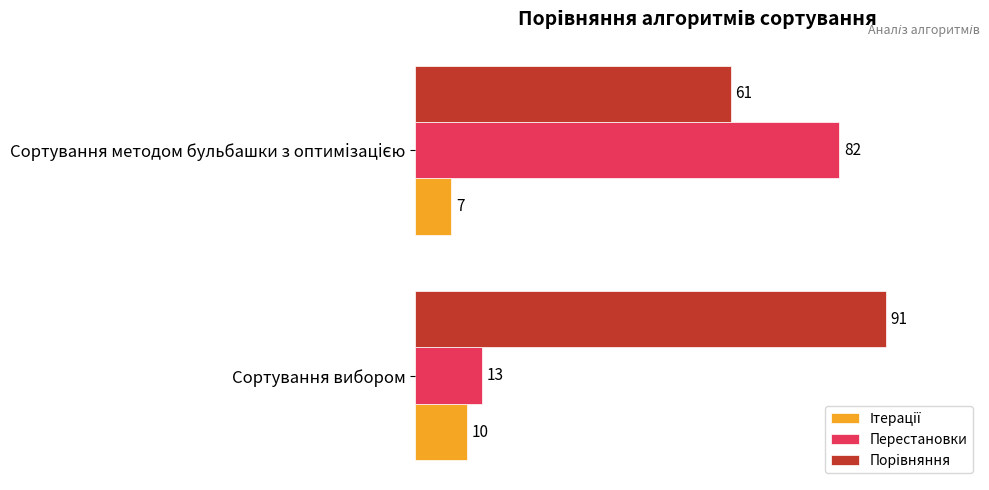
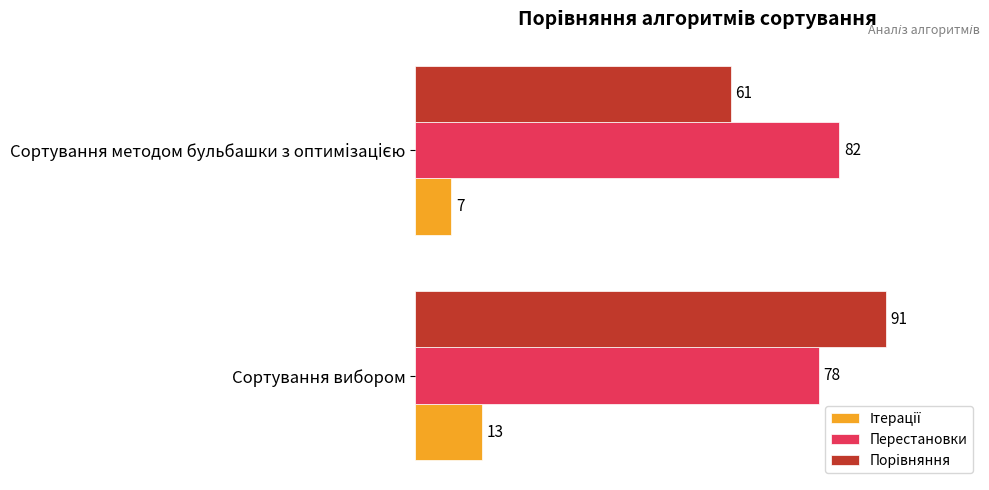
Перестановки, Сортування вибором: 13 -> 78
Ітерації, Сортування вибором: 10 -> 13
